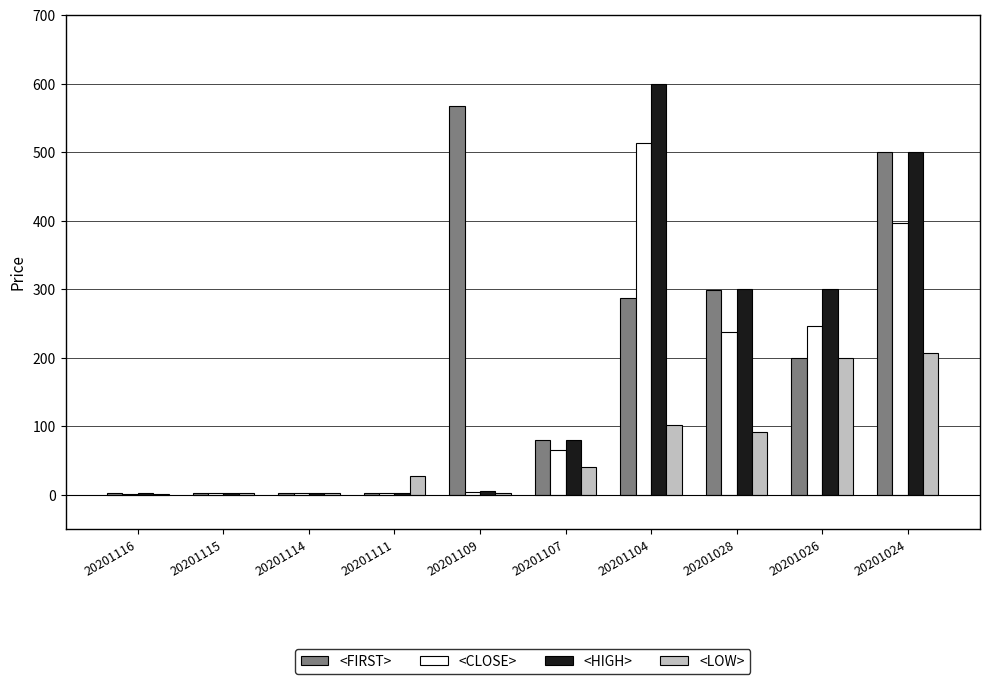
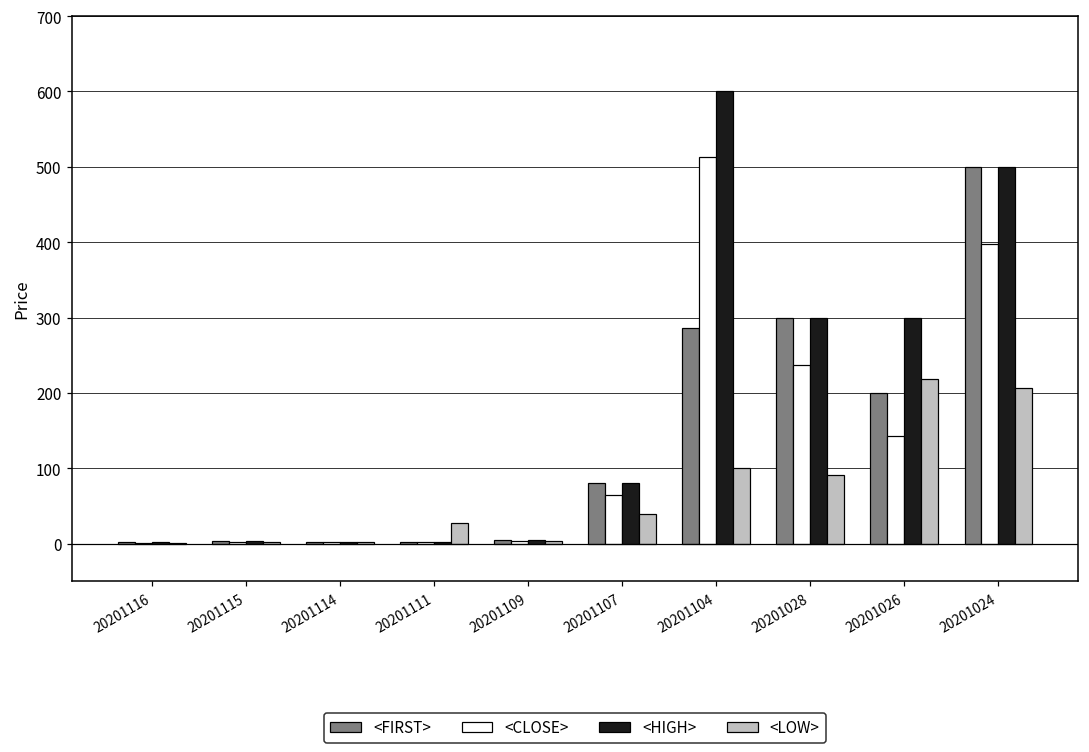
<FIRST>, 20201109: 570 -> 10
<CLOSE>, 20201026: 250 -> 140
<LOW>, 20201026: 200 -> 220
